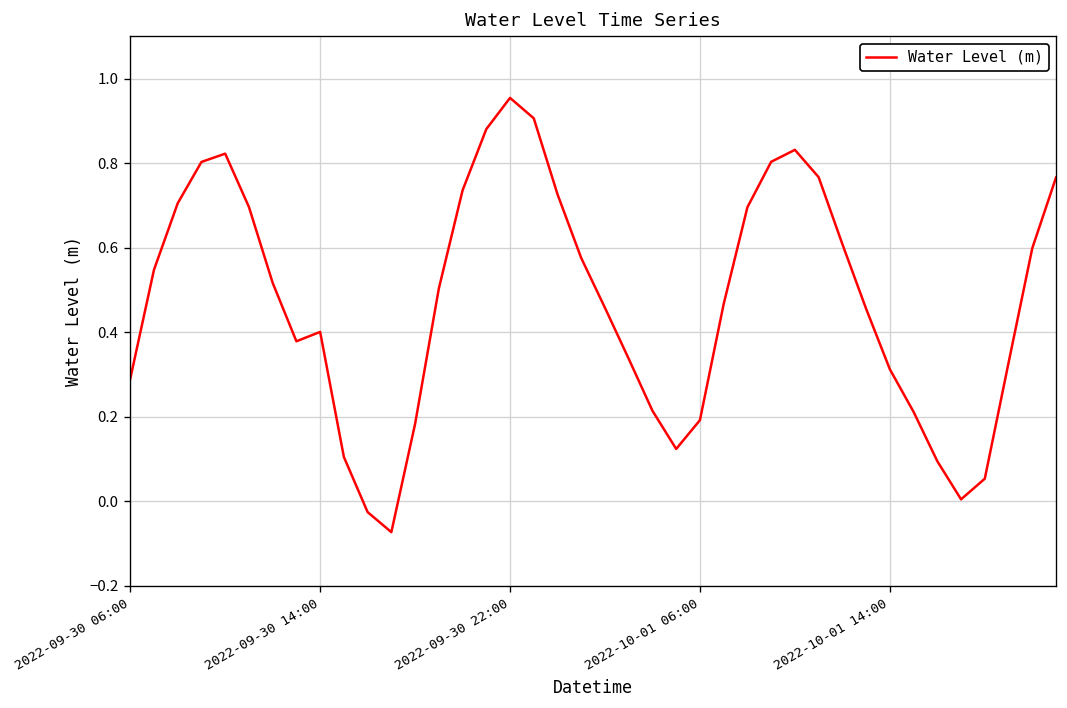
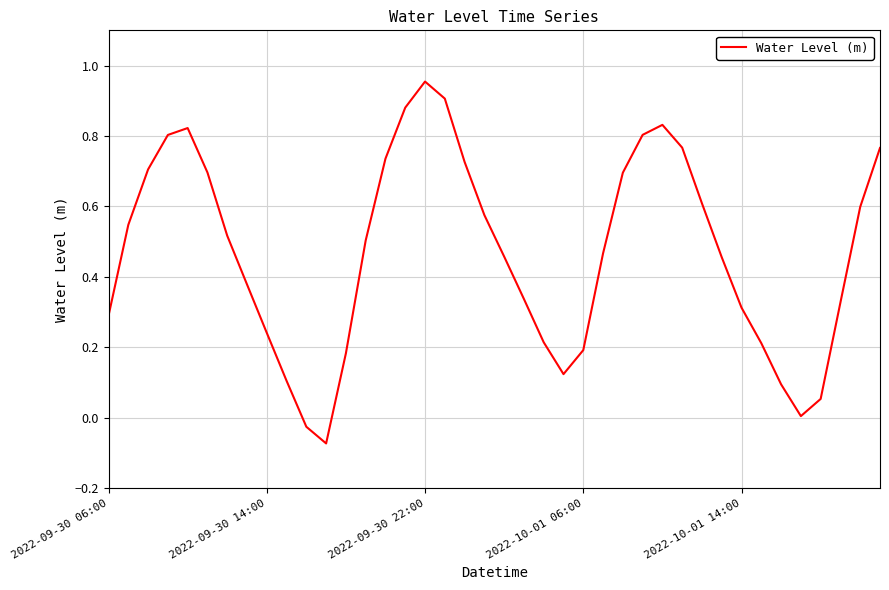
2022-09-30 14:00: 0.40 -> 0.24
